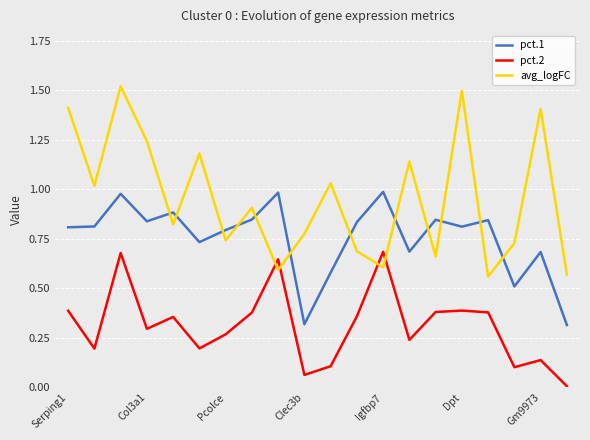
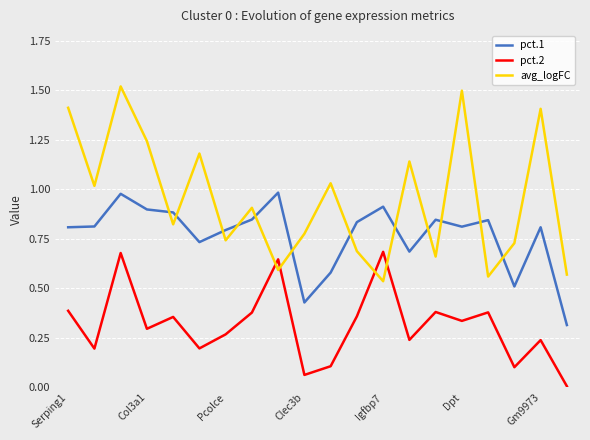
pct.1, Col3a1: 0.84 -> 0.90
pct.1, Clec3b: 0.32 -> 0.43
pct.1, Igfbp7: 0.99 -> 0.91
avg_logFC, Igfbp7: 0.61 -> 0.54
pct.2, Dpt: 0.39 -> 0.34
pct.1, Gm9973: 0.68 -> 0.81
pct.2, Gm9973: 0.14 -> 0.24
